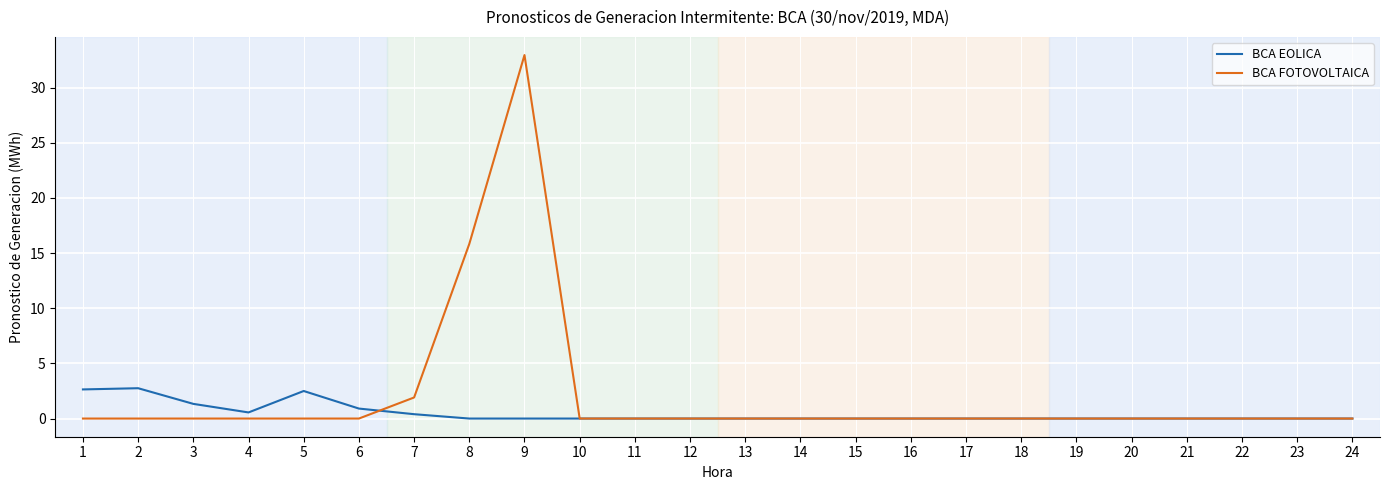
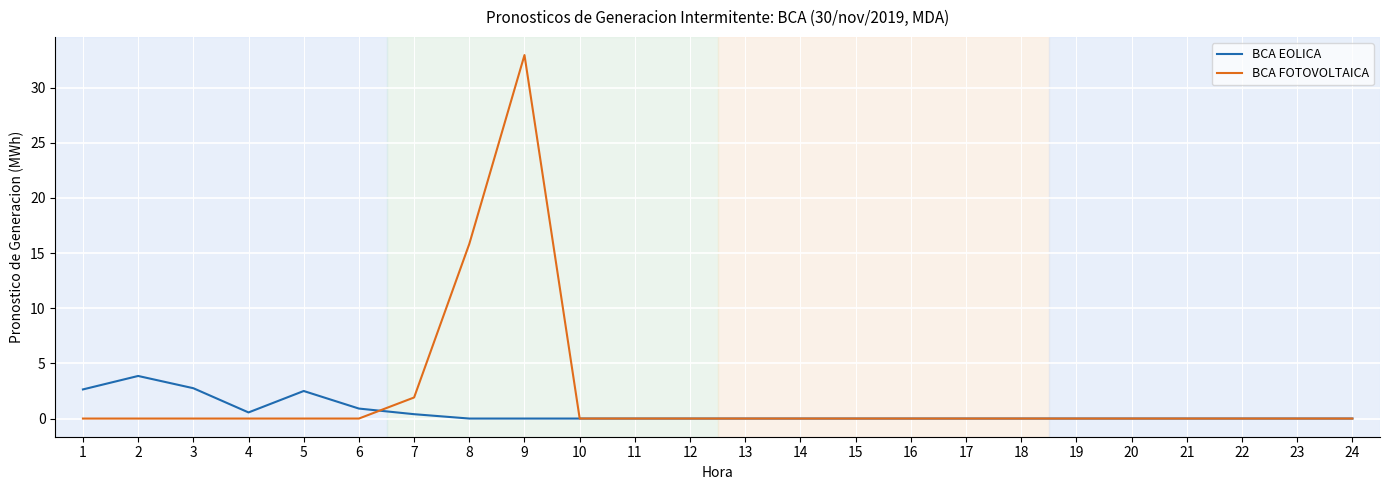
BCA EOLICA, 2: 2.8 -> 3.9
BCA EOLICA, 3: 1.3 -> 2.8
